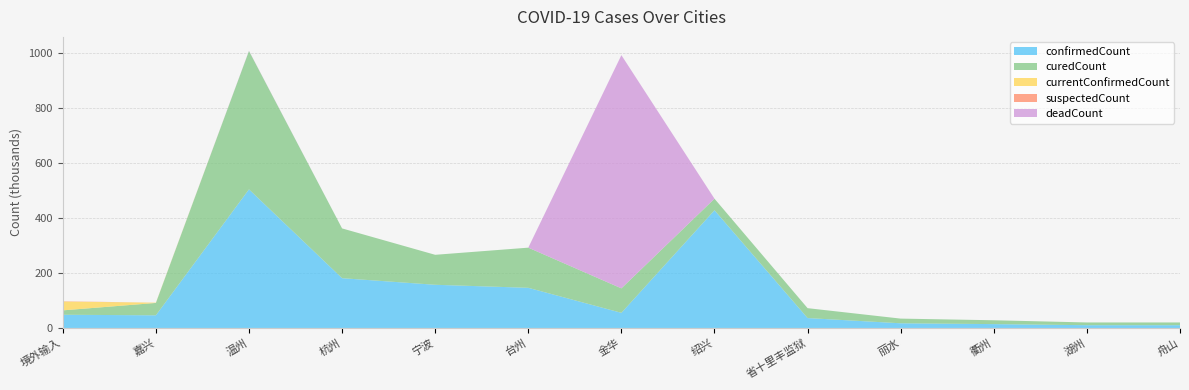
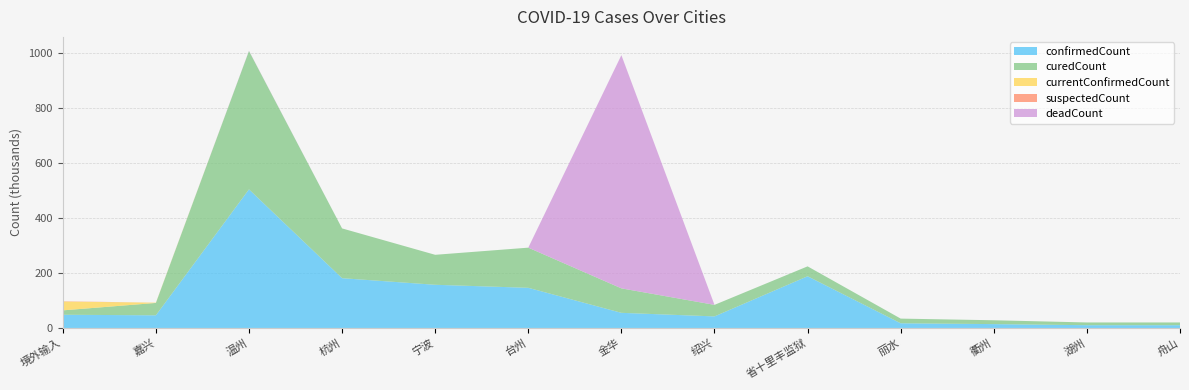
confirmedCount, 绍兴: 430 -> 40
confirmedCount, 省十里丰监狱: 40 -> 190
